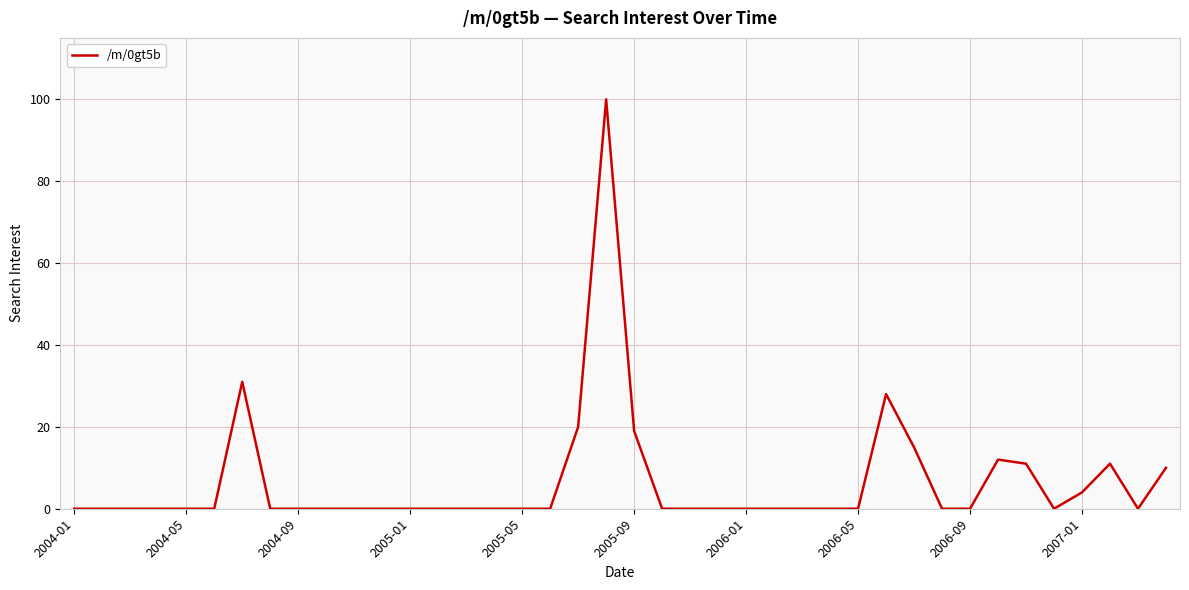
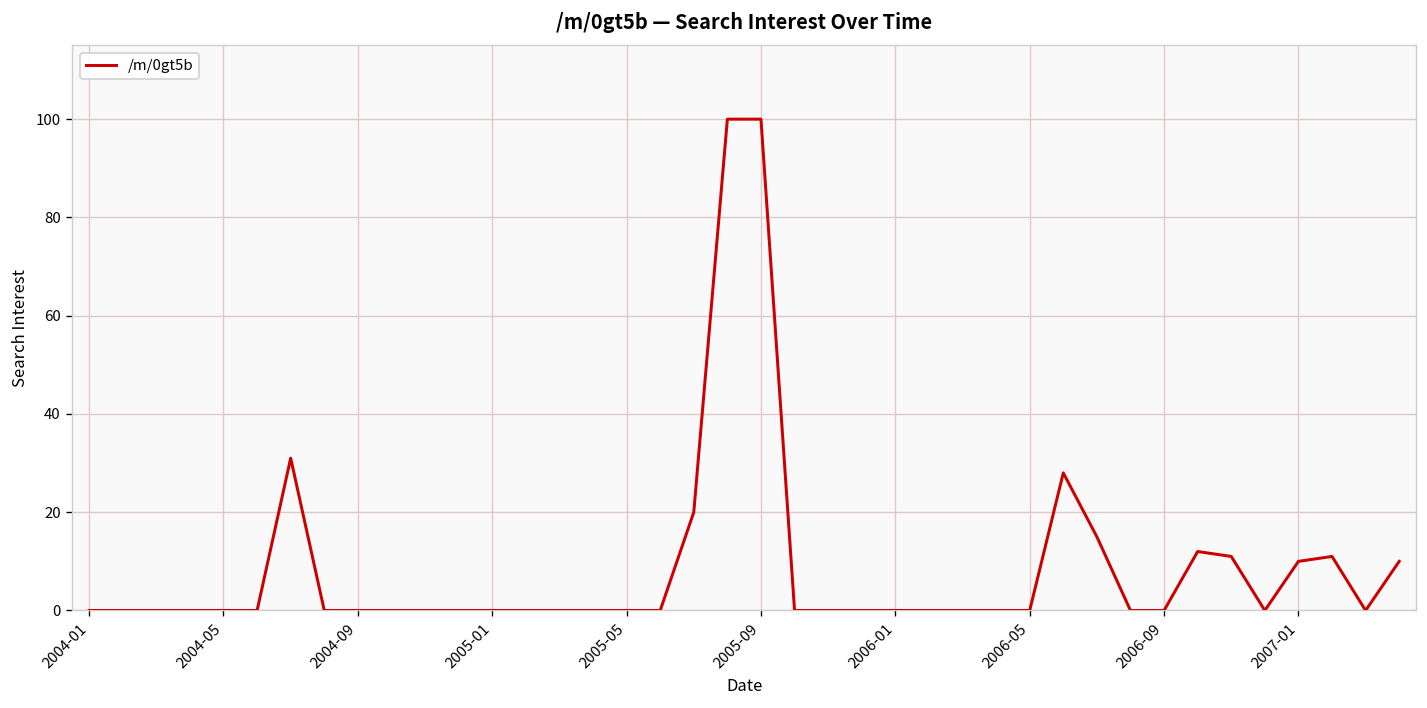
2005-09: 19 -> 100
2007-01: 4 -> 10
